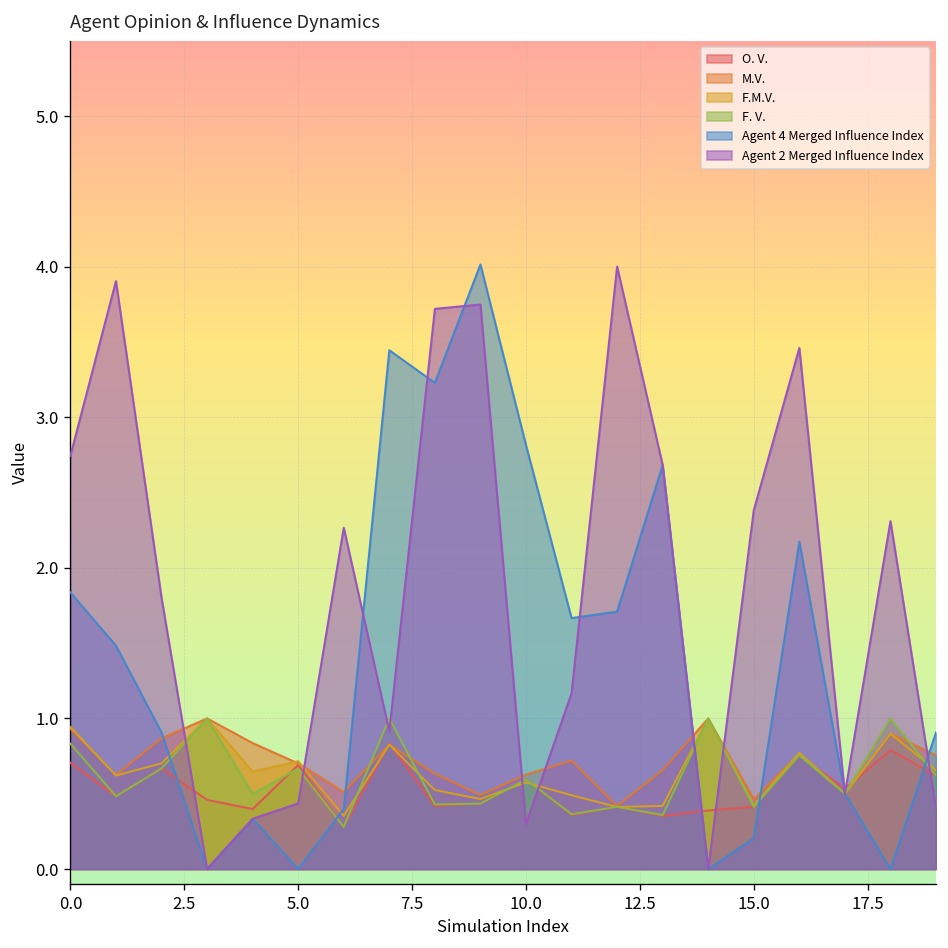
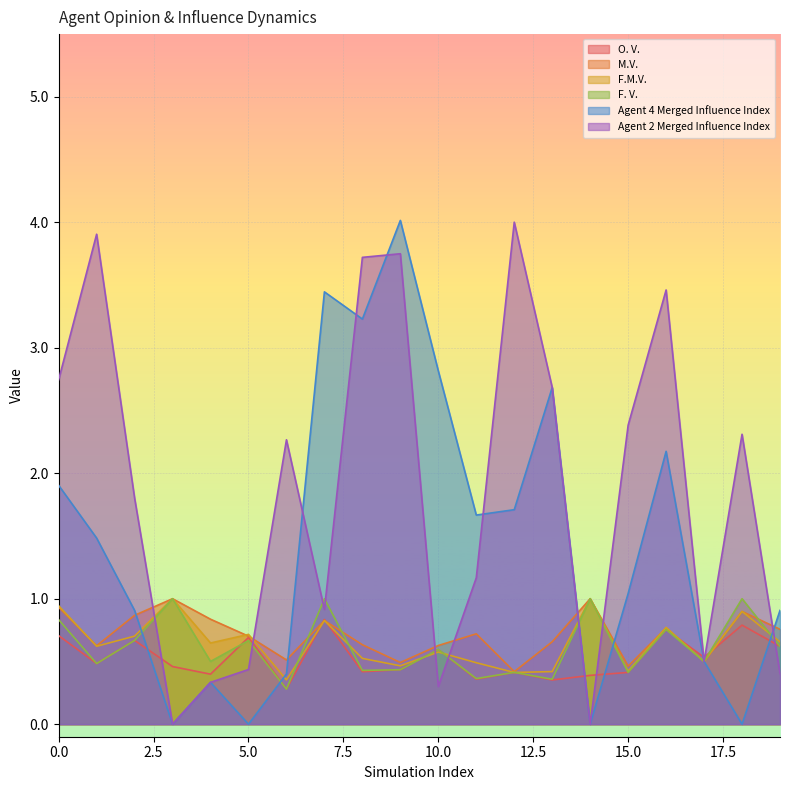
Agent 4 Merged Influence Index, 0.0: 1.84 -> 1.90
Agent 4 Merged Influence Index, 15.0: 0.20 -> 1.04
